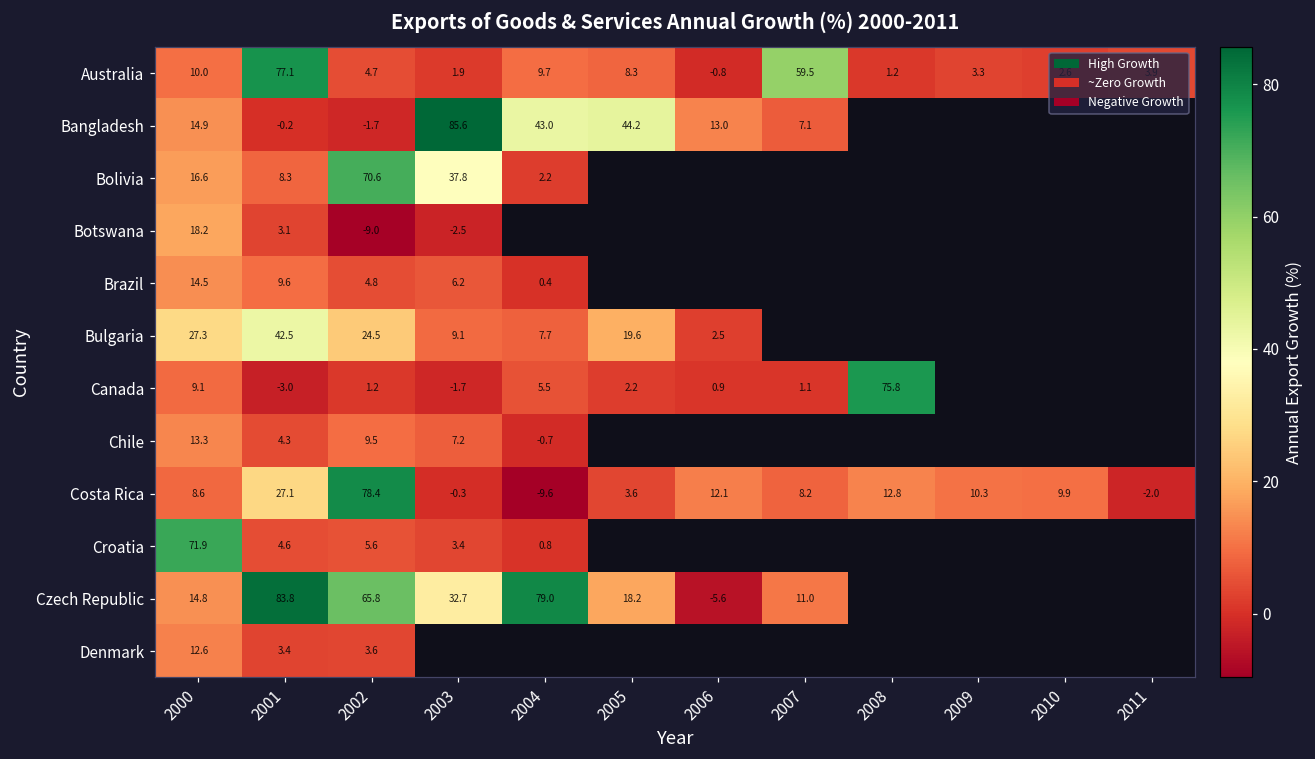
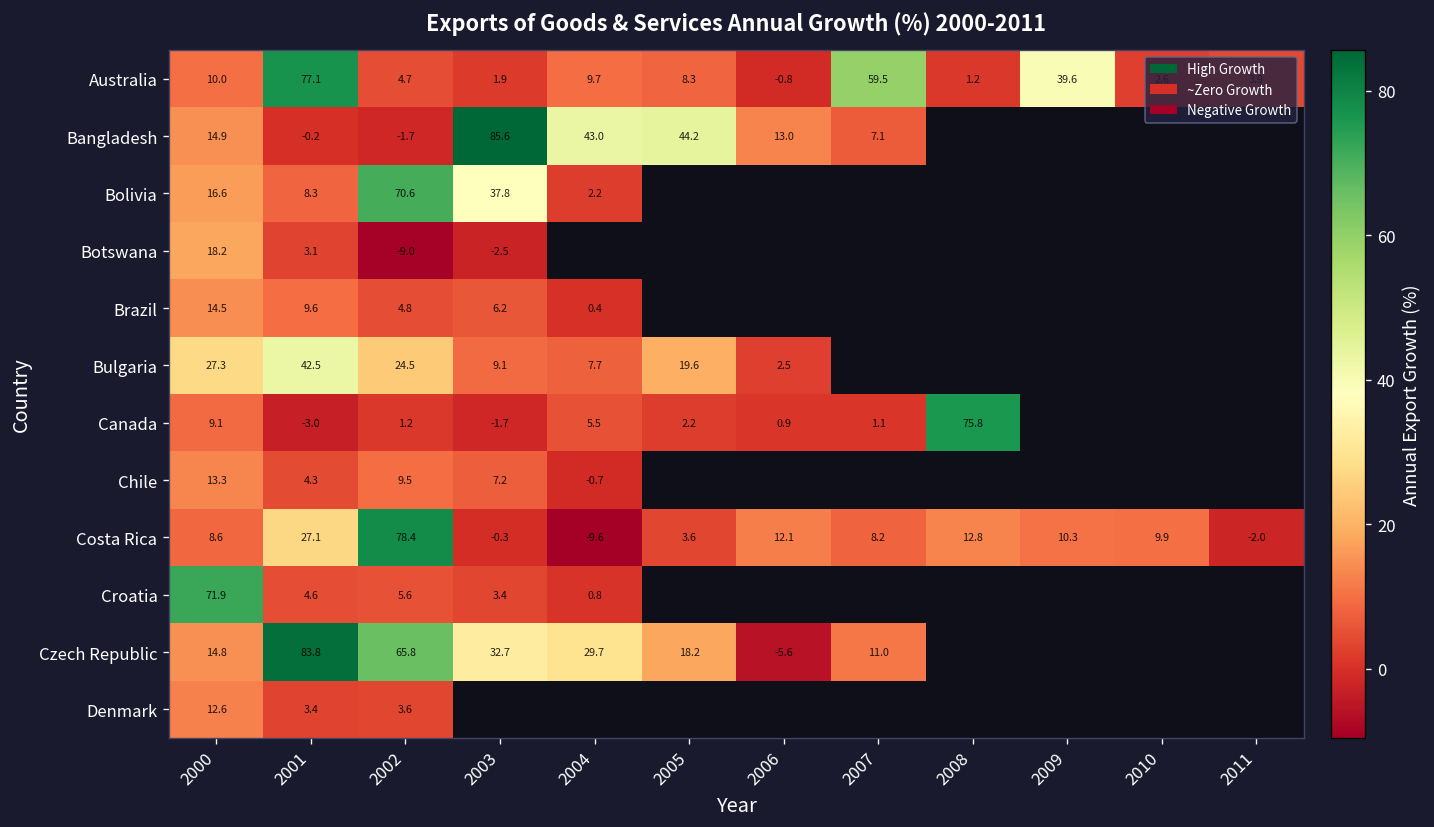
Australia, 2009: 3.3 -> 39.6
Czech Republic, 2004: 79.0 -> 29.7
